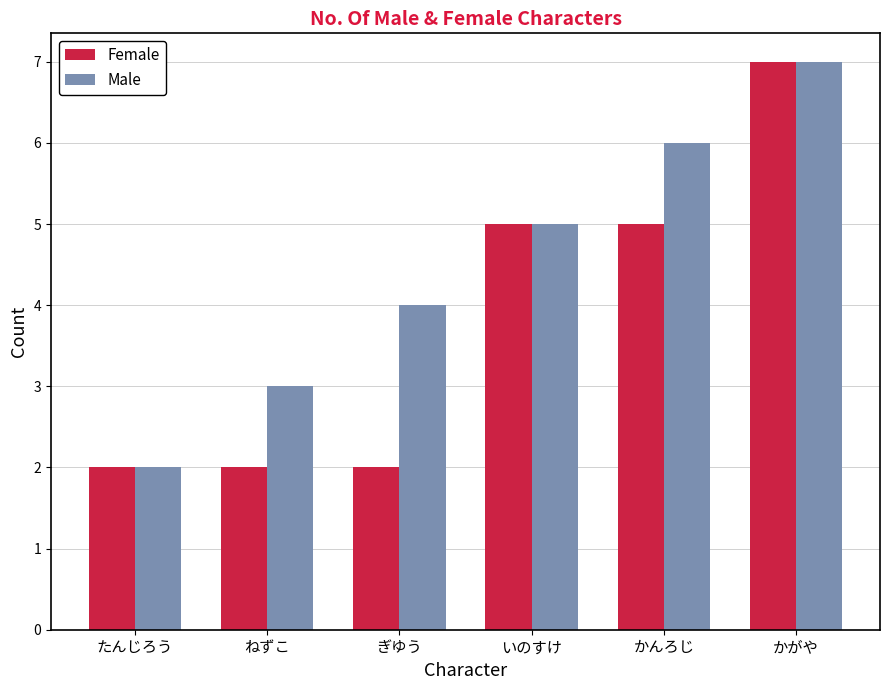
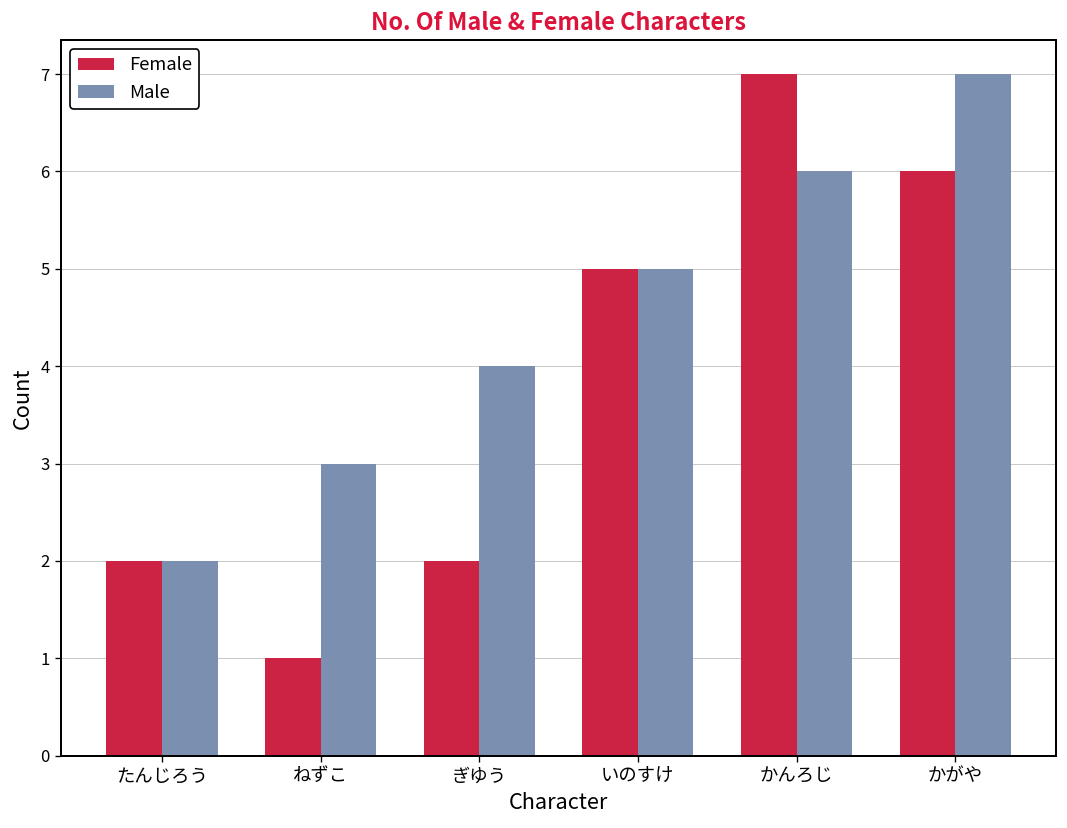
Female, ねずこ: 2 -> 1
Female, かんろじ: 5 -> 7
Female, かがや: 7 -> 6
